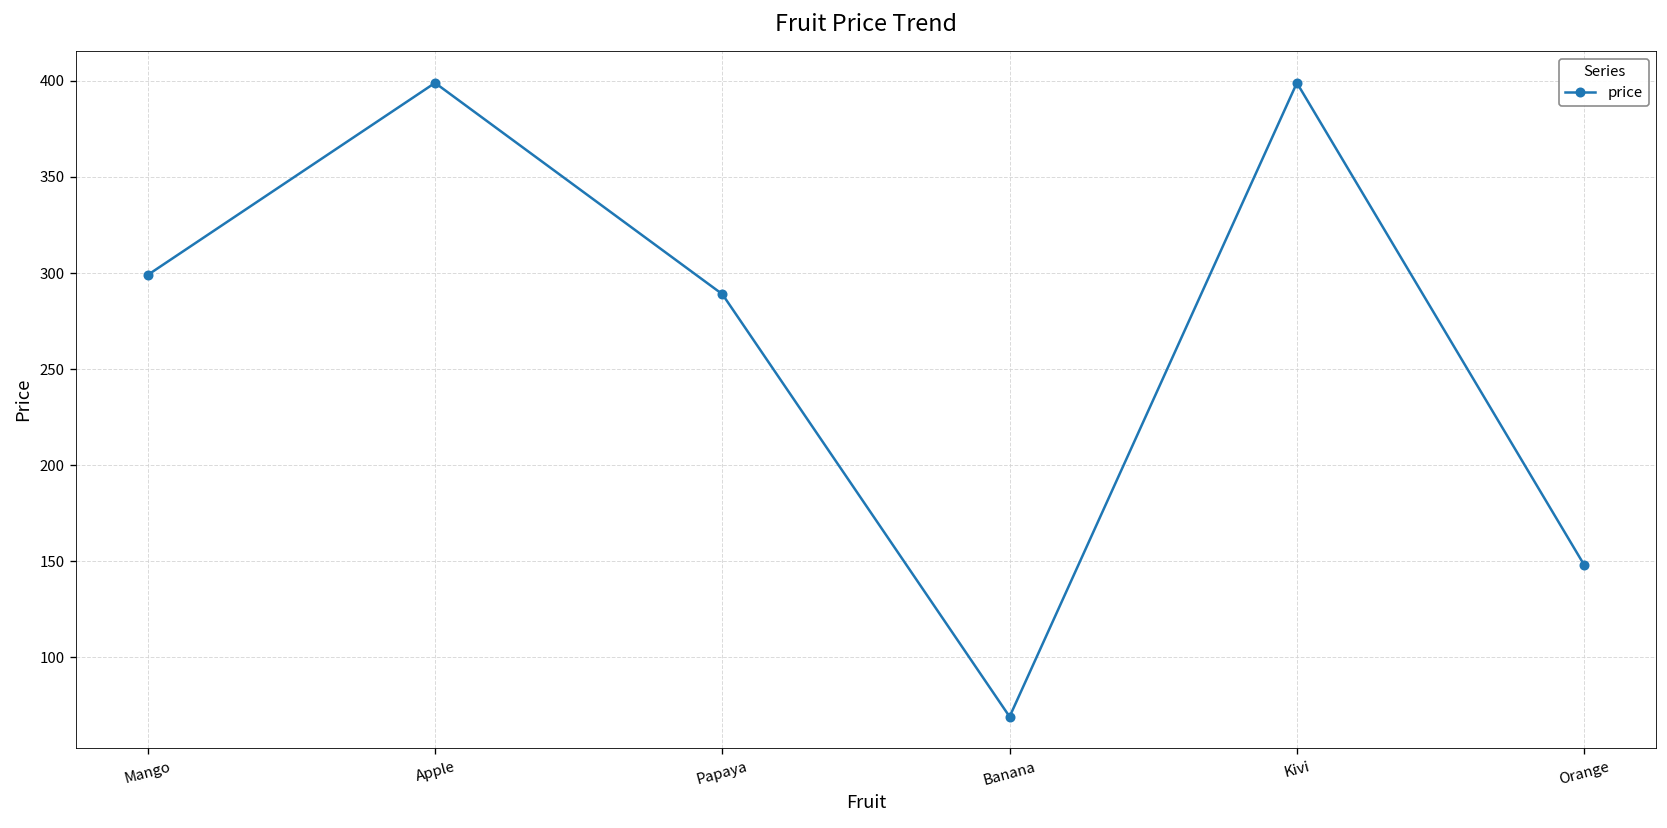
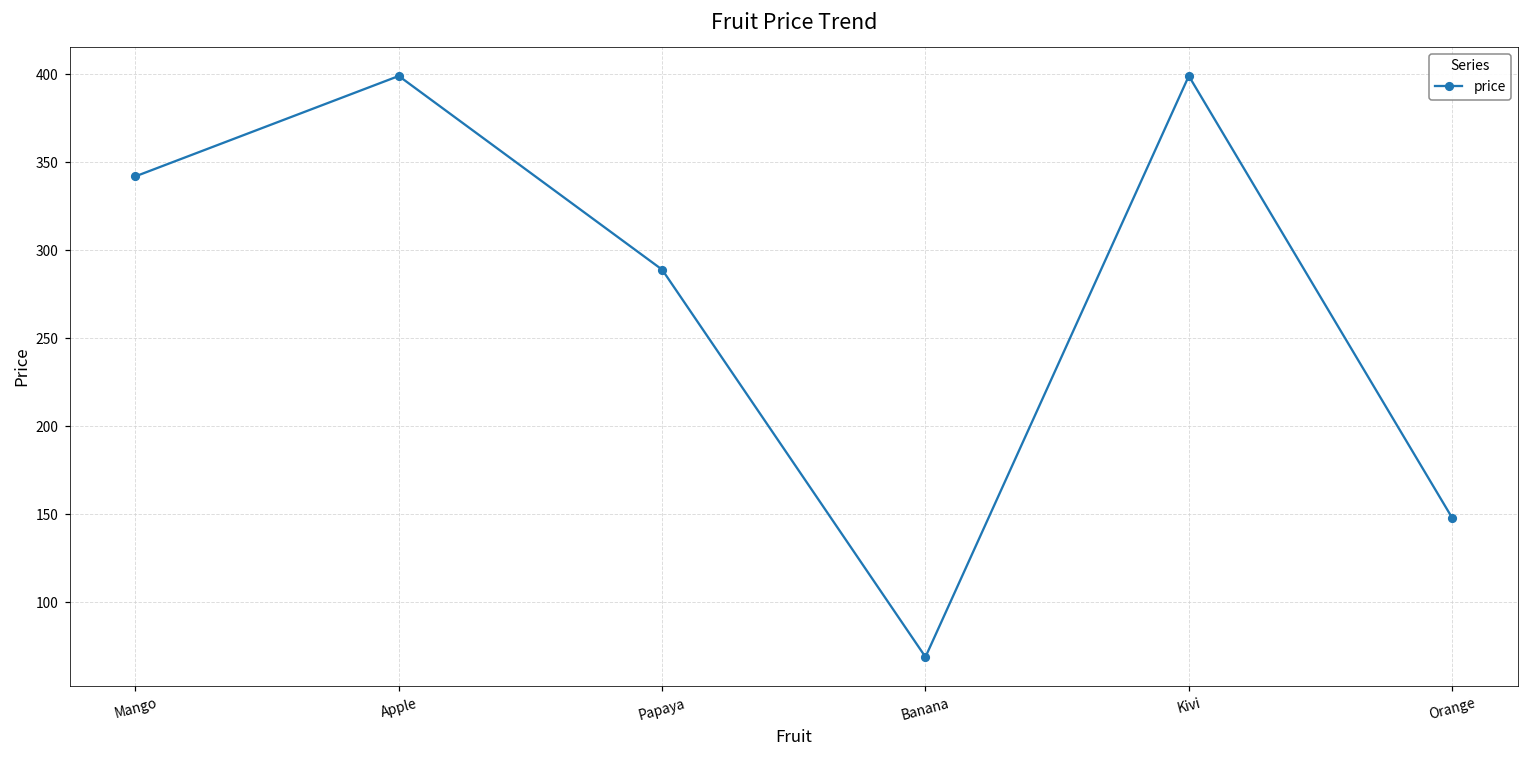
Mango: 299 -> 342
